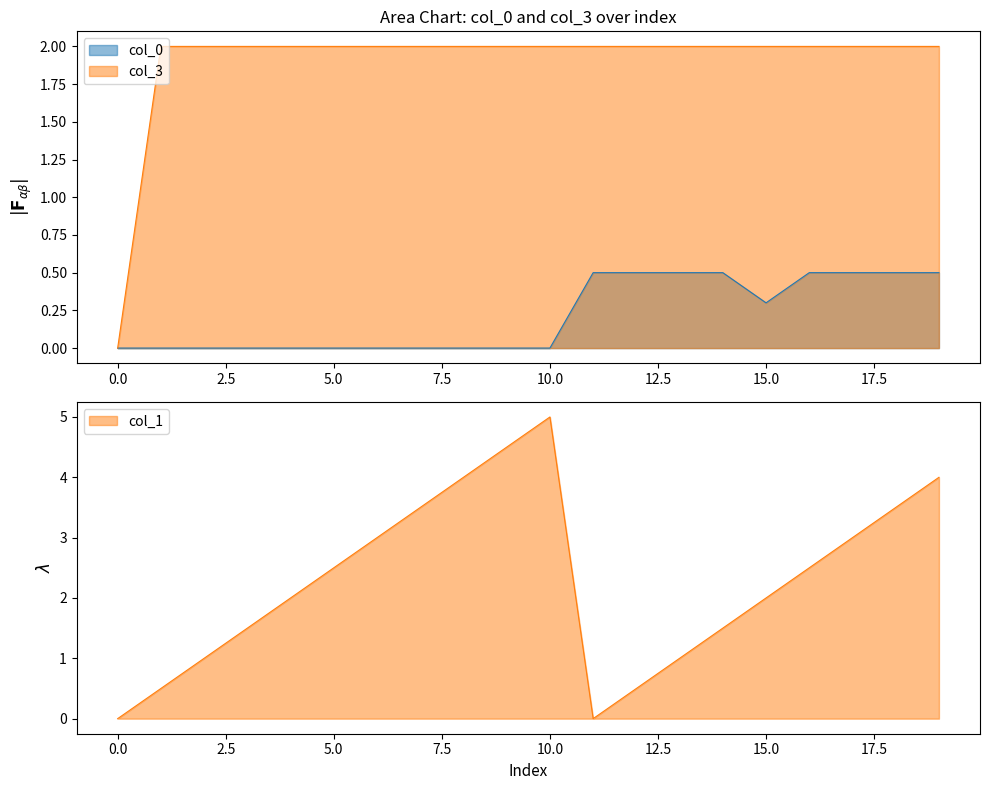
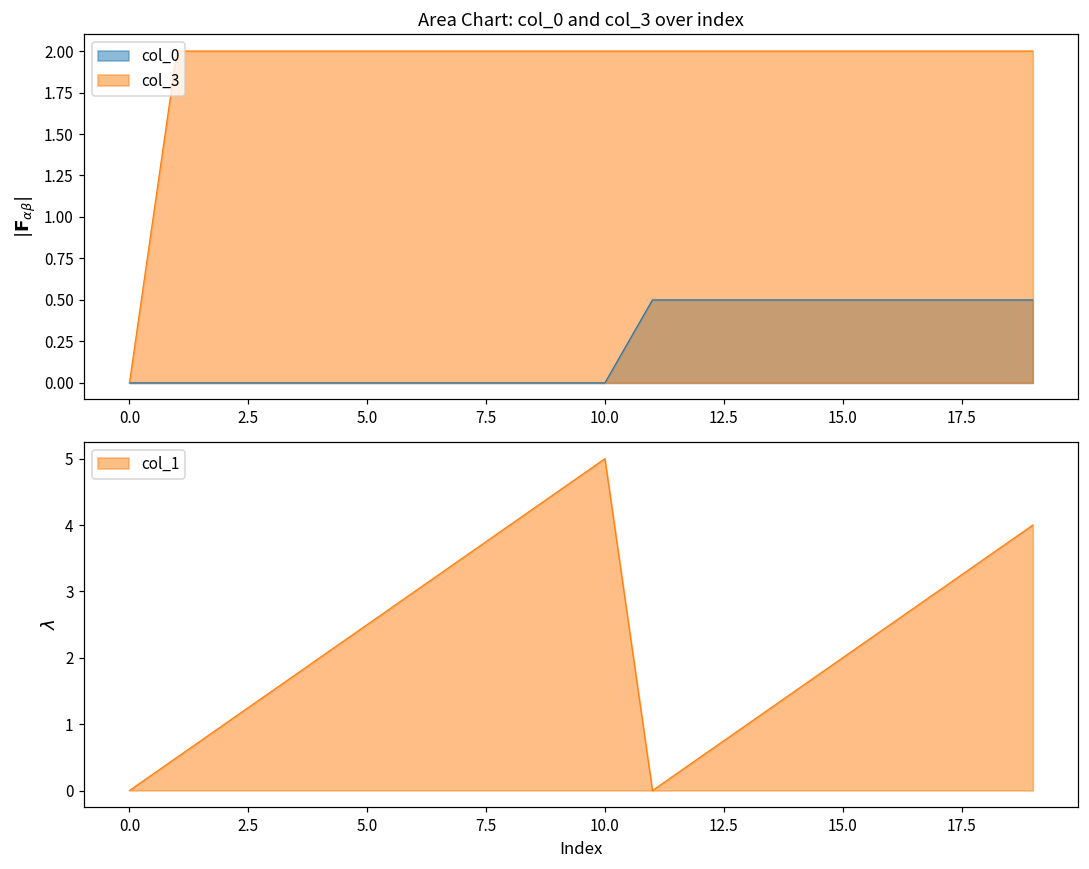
Area Chart: col_0 and col_3 over index, col_0, 15.0: 0.3 -> 0.5
